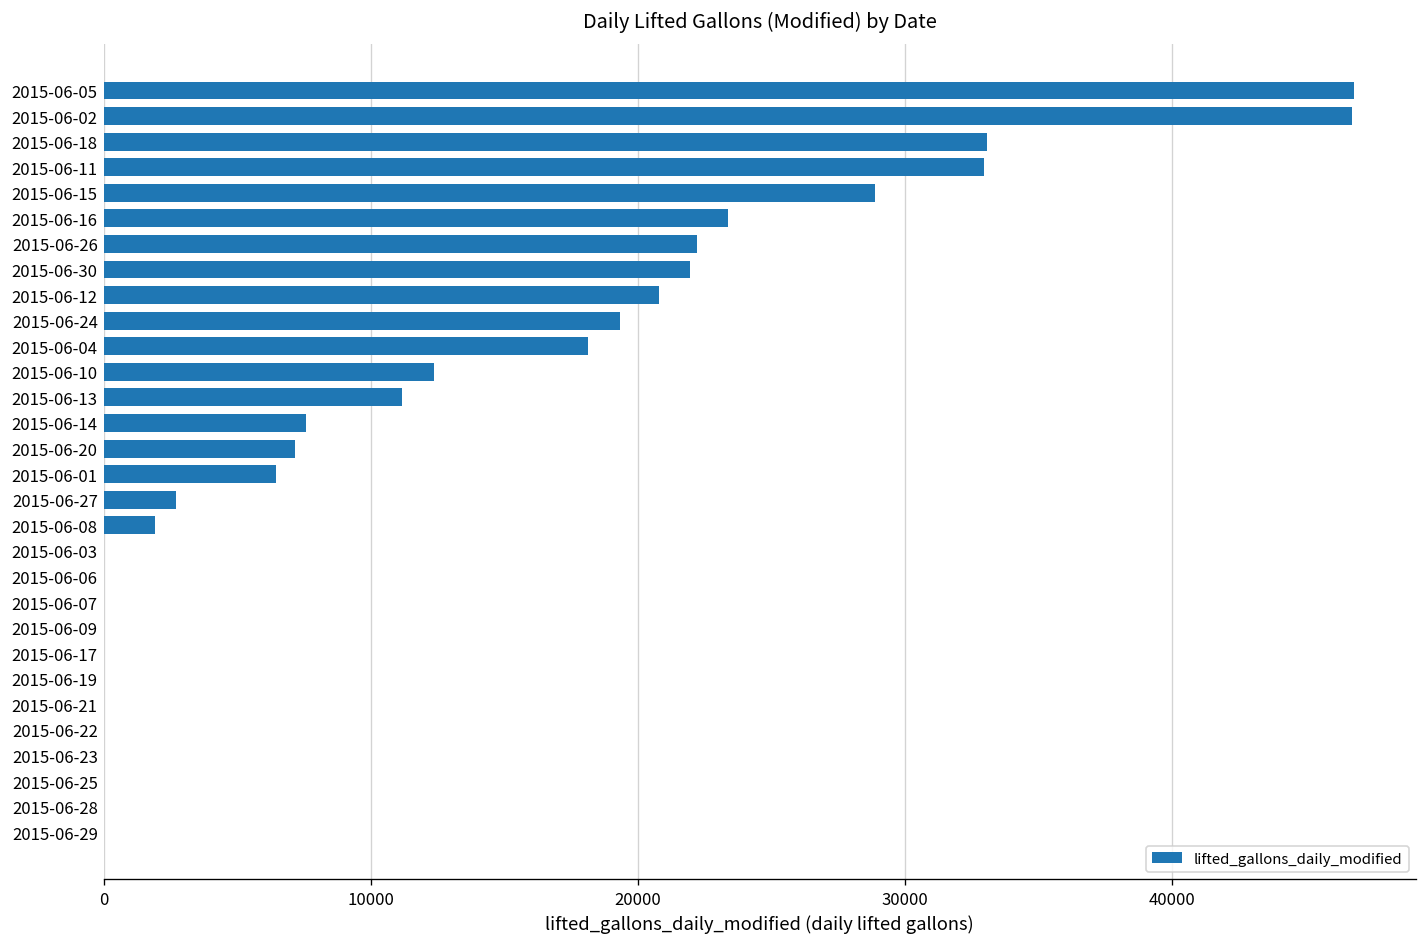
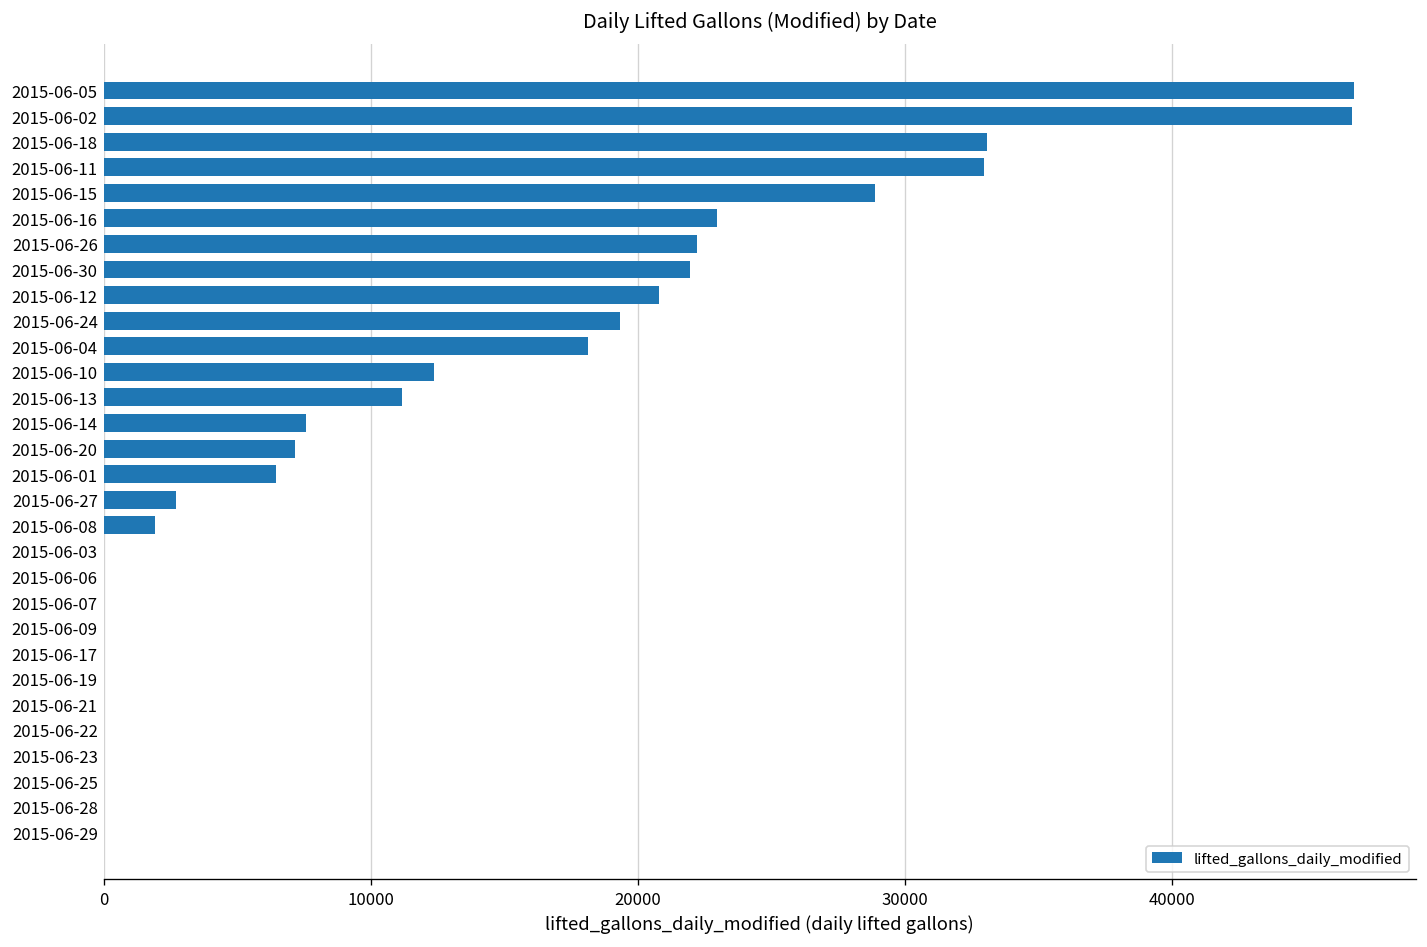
2015-06-16: 23400 -> 23000
